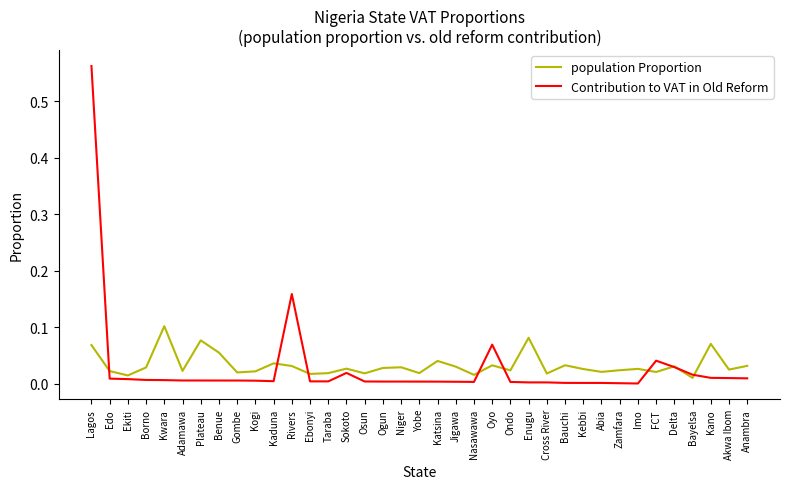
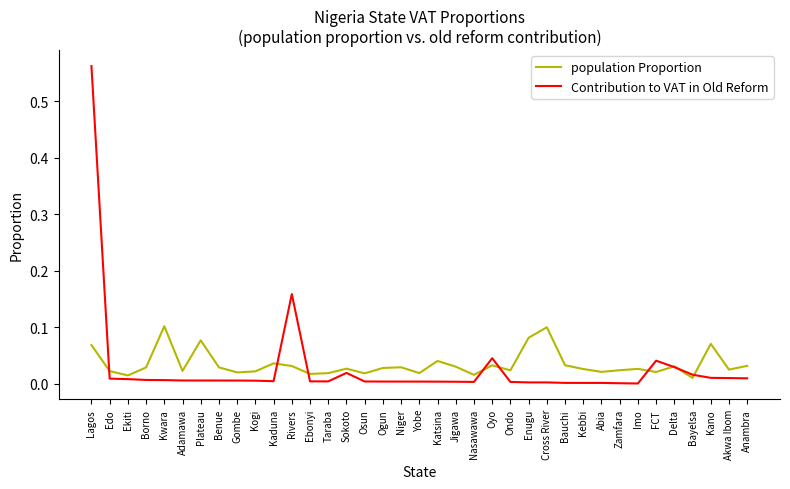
population Proportion, Benue: 0.06 -> 0.03
Contribution to VAT in Old Reform, Oyo: 0.07 -> 0.05
population Proportion, Cross River: 0.02 -> 0.10
